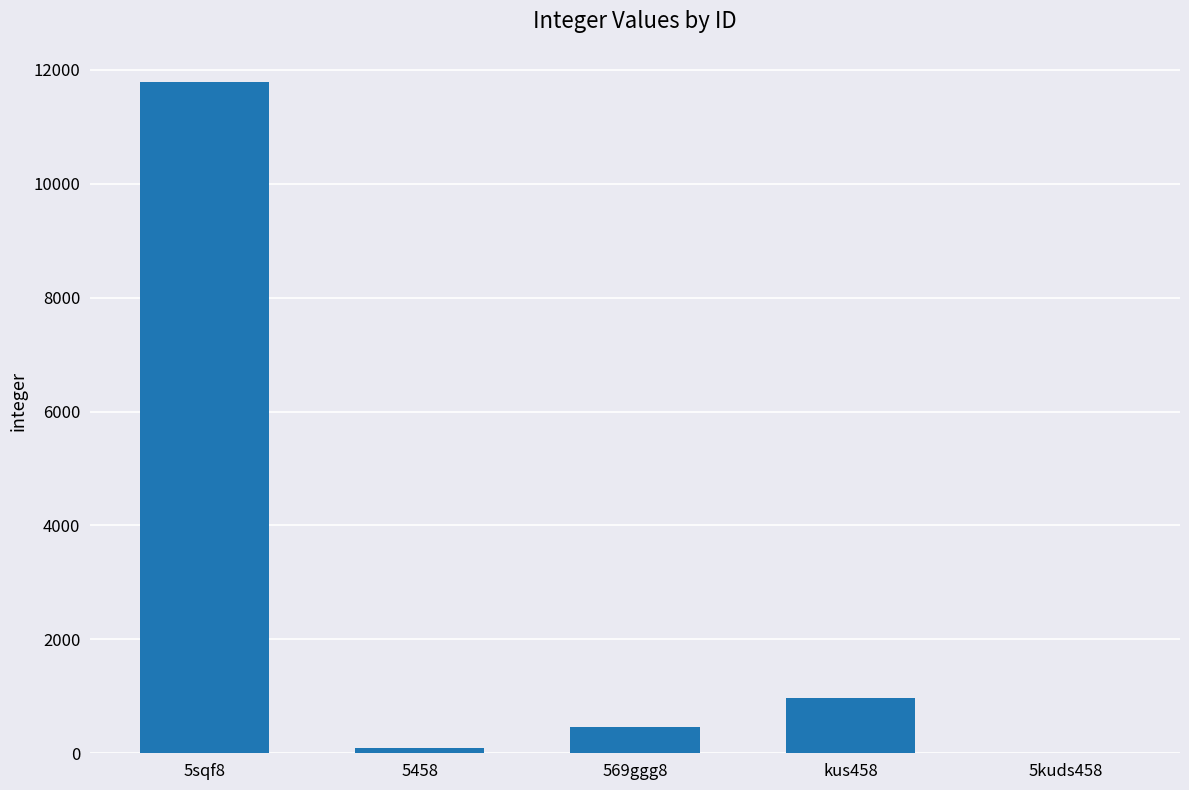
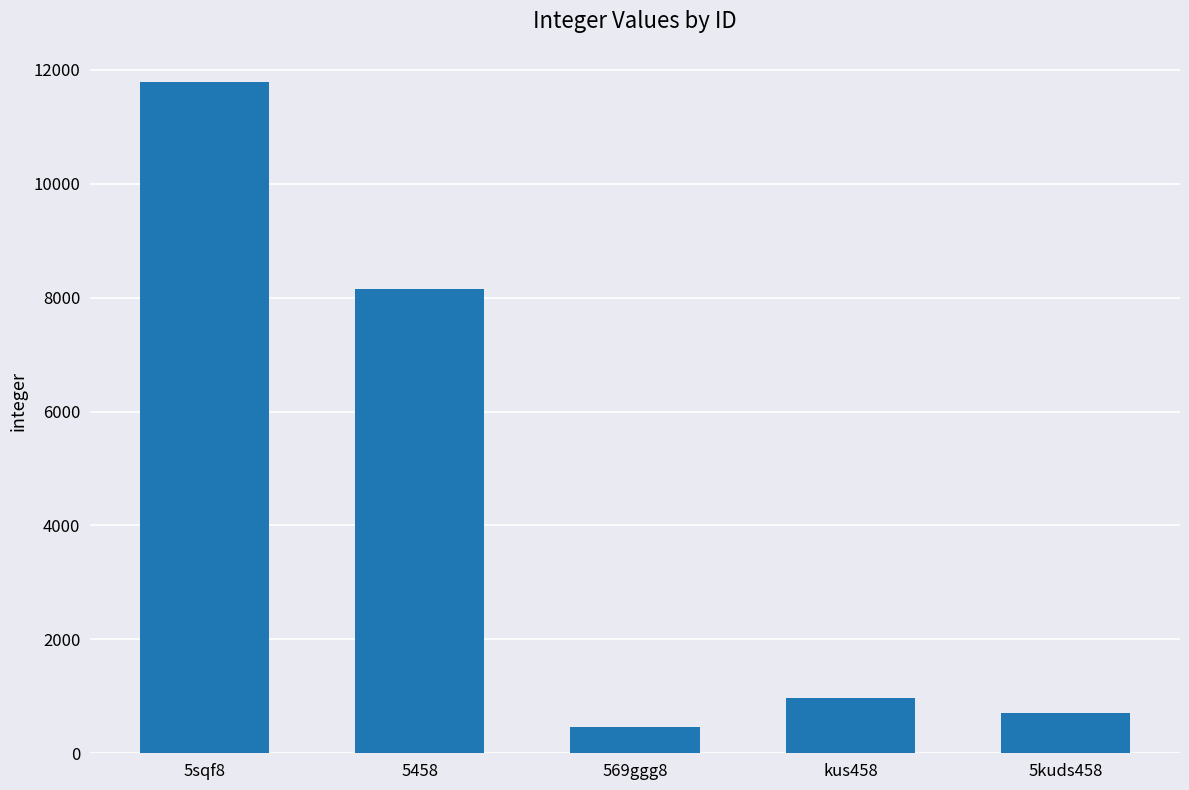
5458: 100 -> 8100
5kuds458: 0 -> 700
